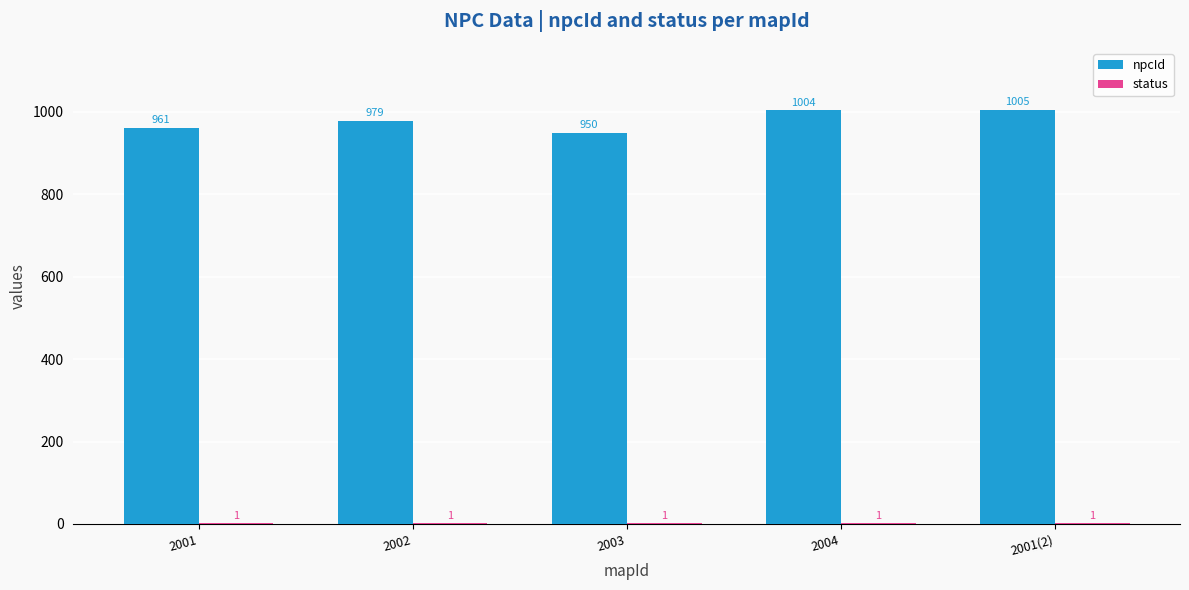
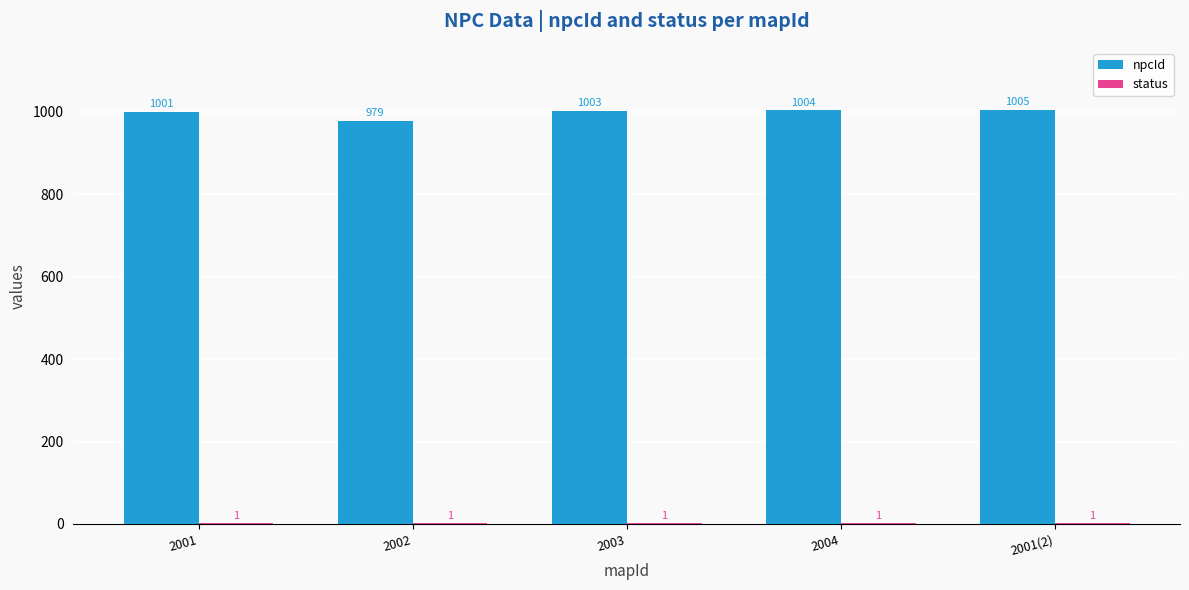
npcId, 2001: 961 -> 1001
npcId, 2003: 950 -> 1003
